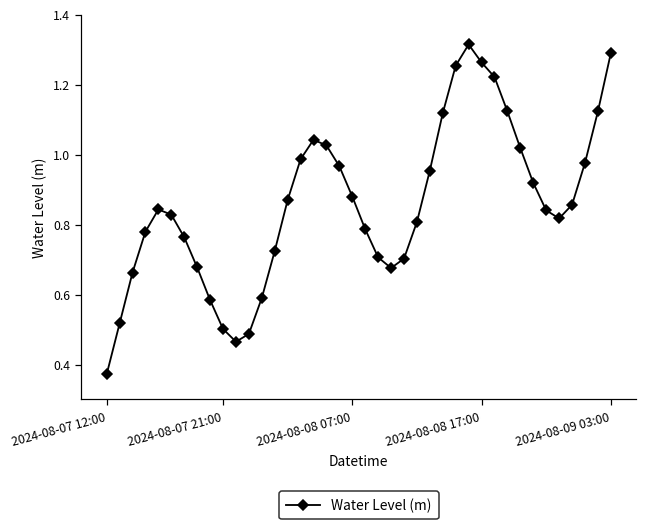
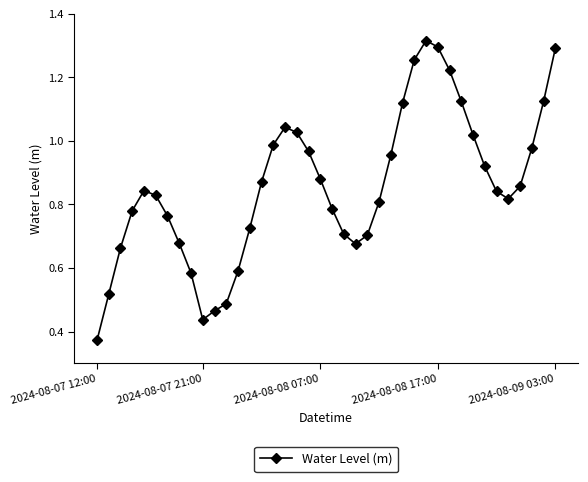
2024-08-07 21:00: 0.50 -> 0.44
2024-08-08 17:00: 1.26 -> 1.30
